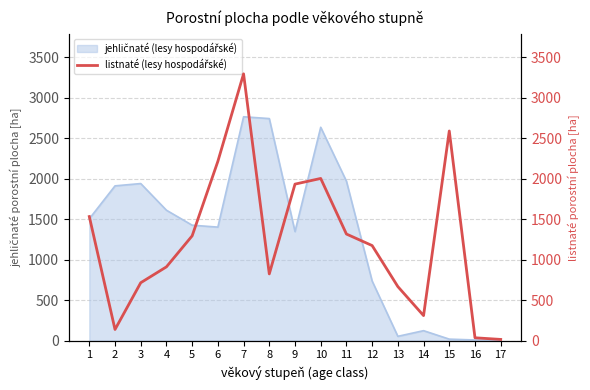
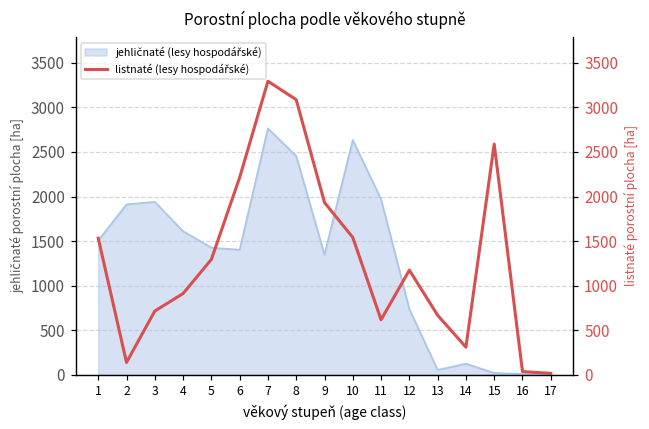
jehličnaté (lesy hospodářské), 8: 2700 -> 2500
listnaté (lesy hospodářské), 8: 800 -> 3100
listnaté (lesy hospodářské), 10: 2000 -> 1500
listnaté (lesy hospodářské), 11: 1300 -> 600
